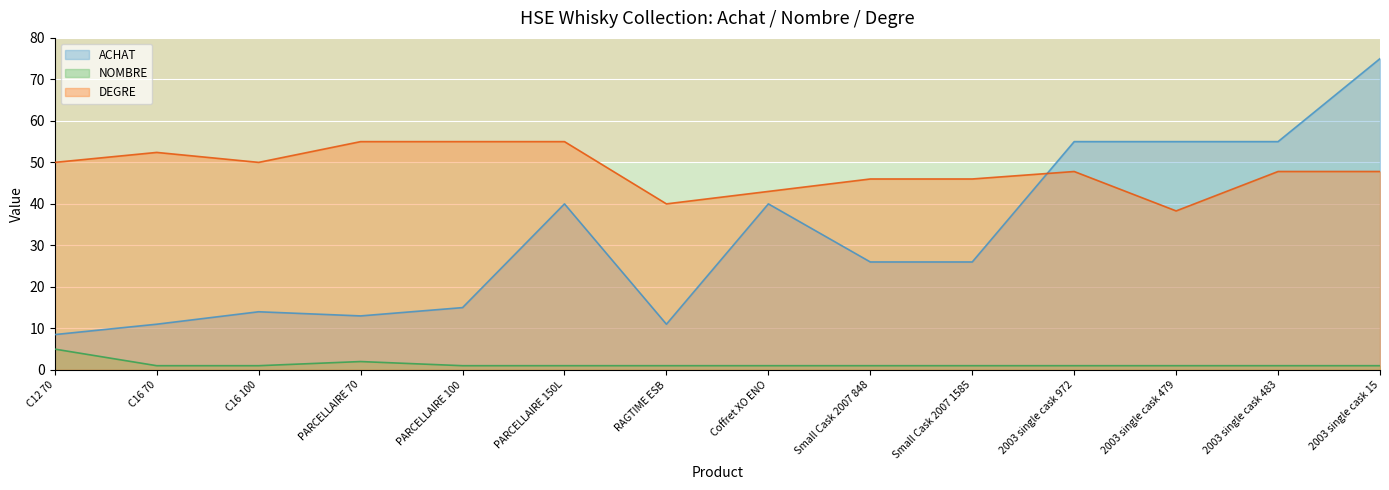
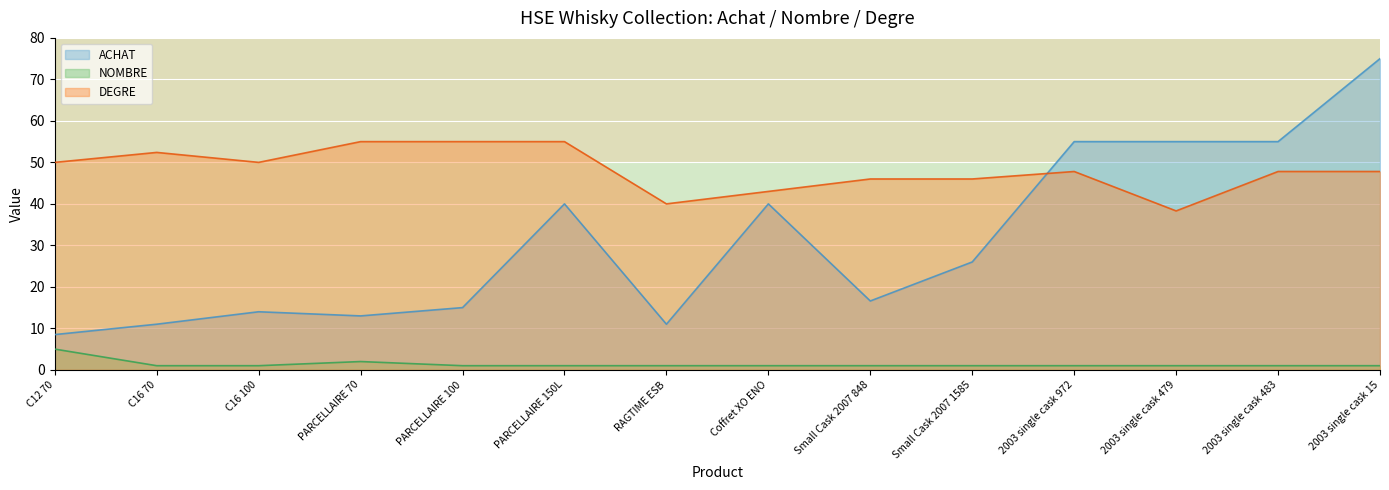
ACHAT, Small Cask 2007 848: 26 -> 17
